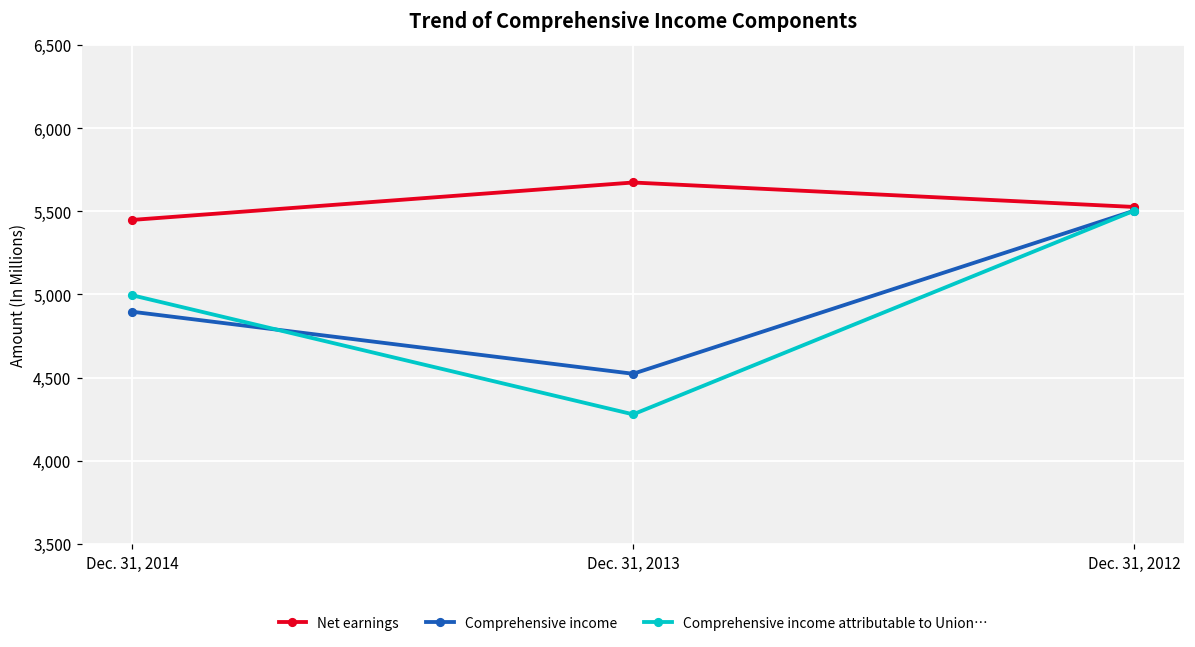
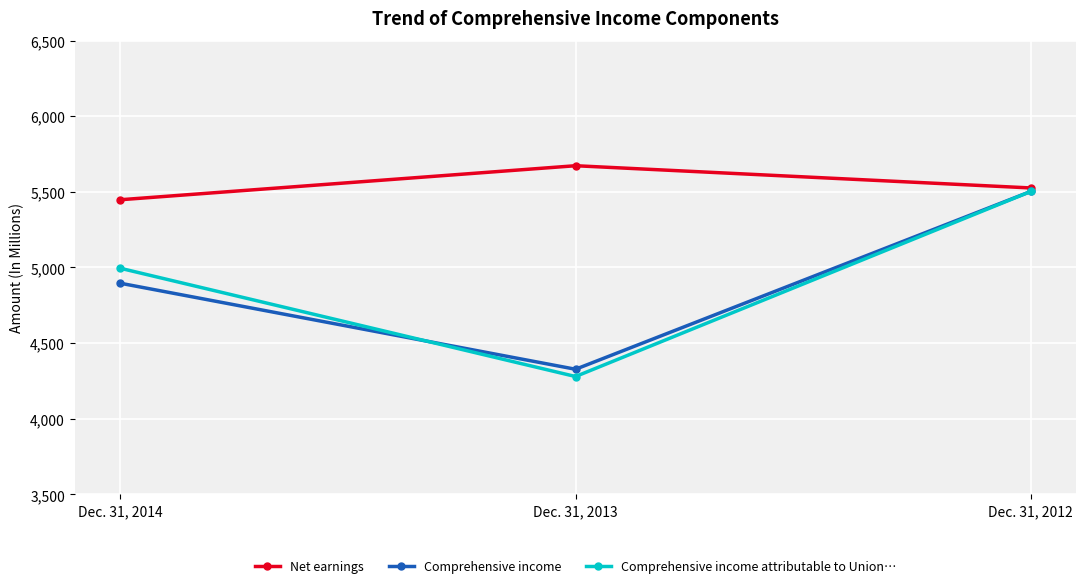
Comprehensive income, Dec. 31, 2013: 4,520 -> 4,330
